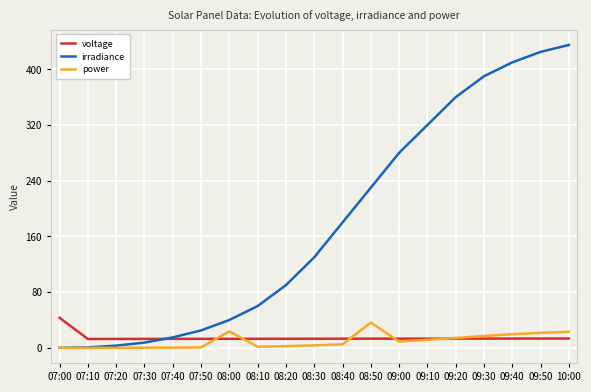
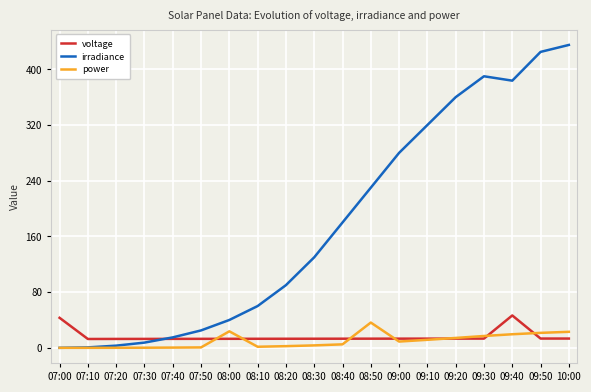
voltage, 09:40: 10 -> 50
irradiance, 09:40: 410 -> 380
